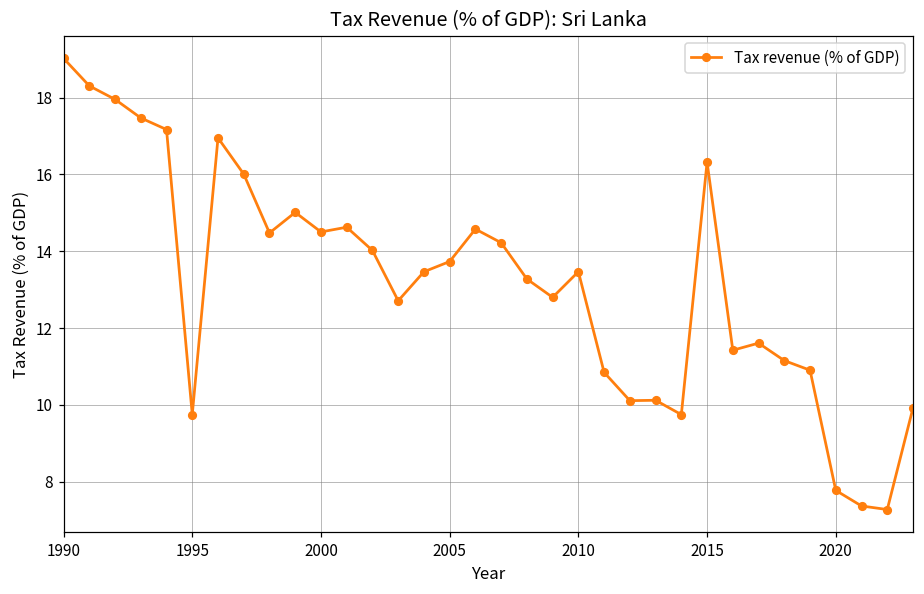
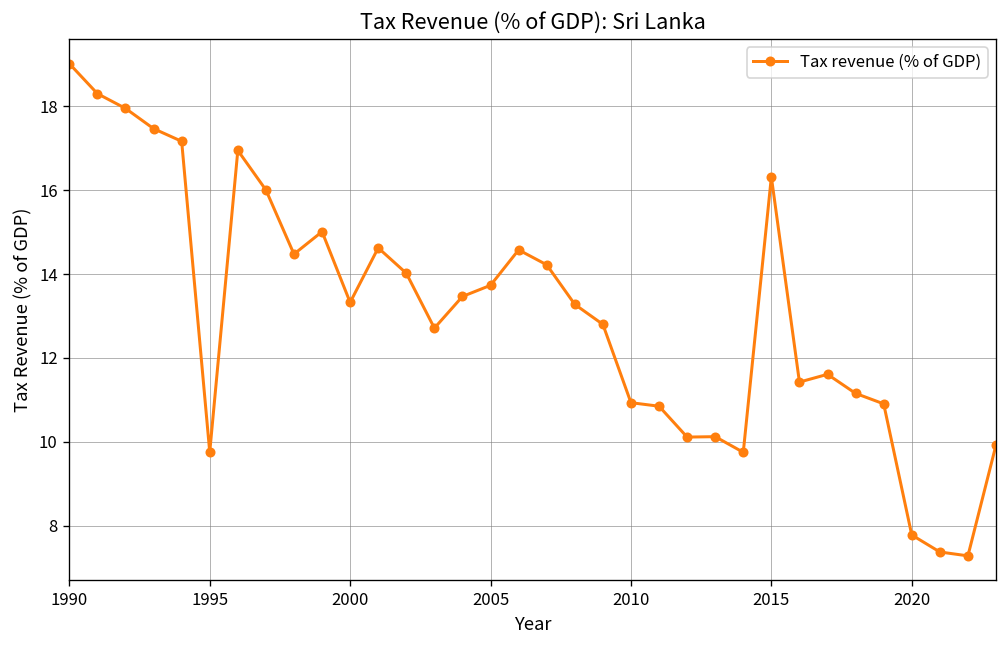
2000: 14.5 -> 13.3
2010: 13.5 -> 10.9
